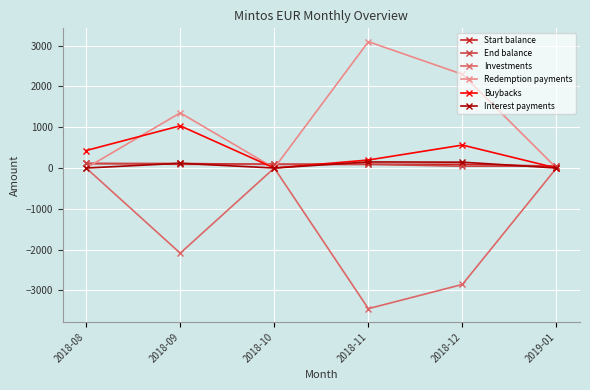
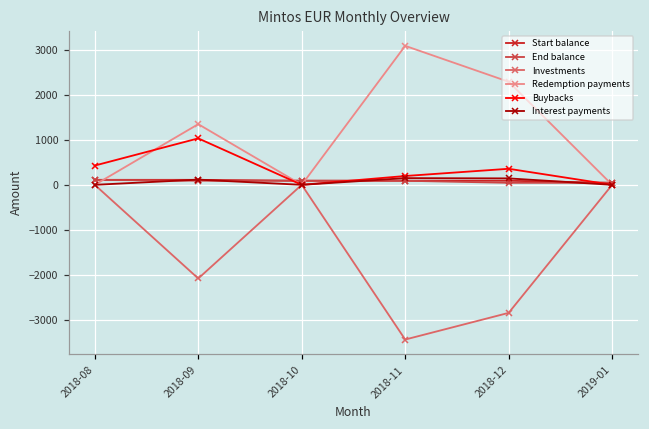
Buybacks, 2018-12: 600 -> 400
